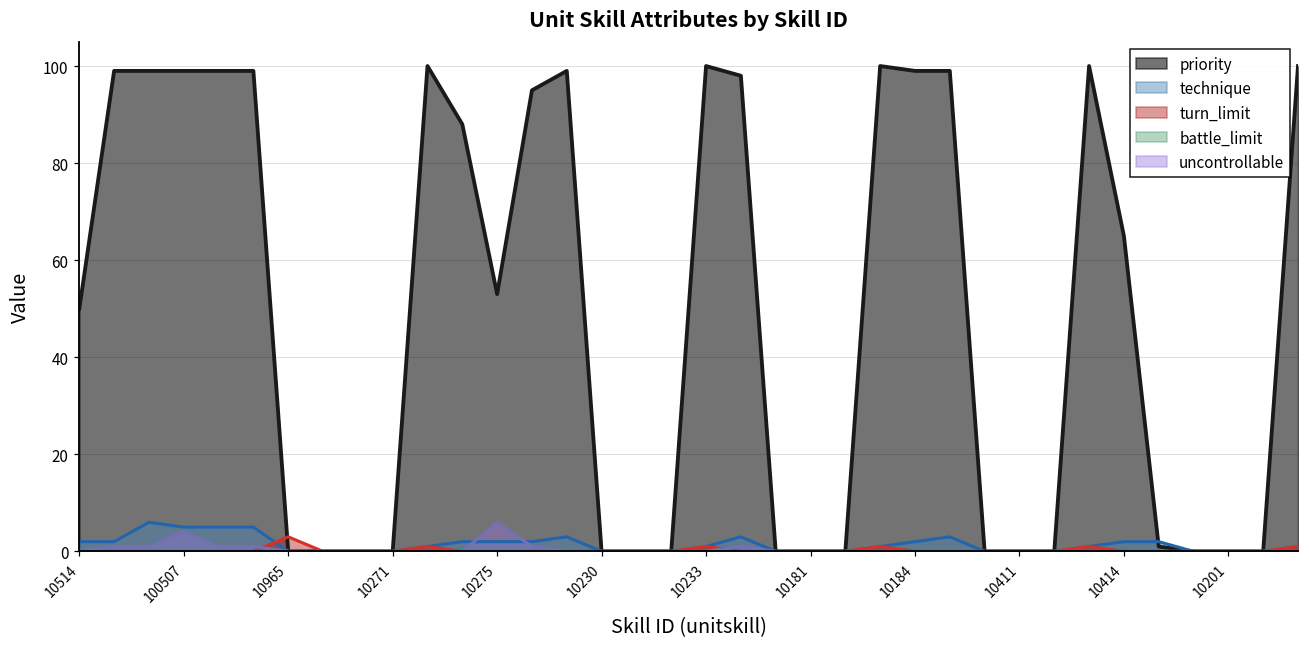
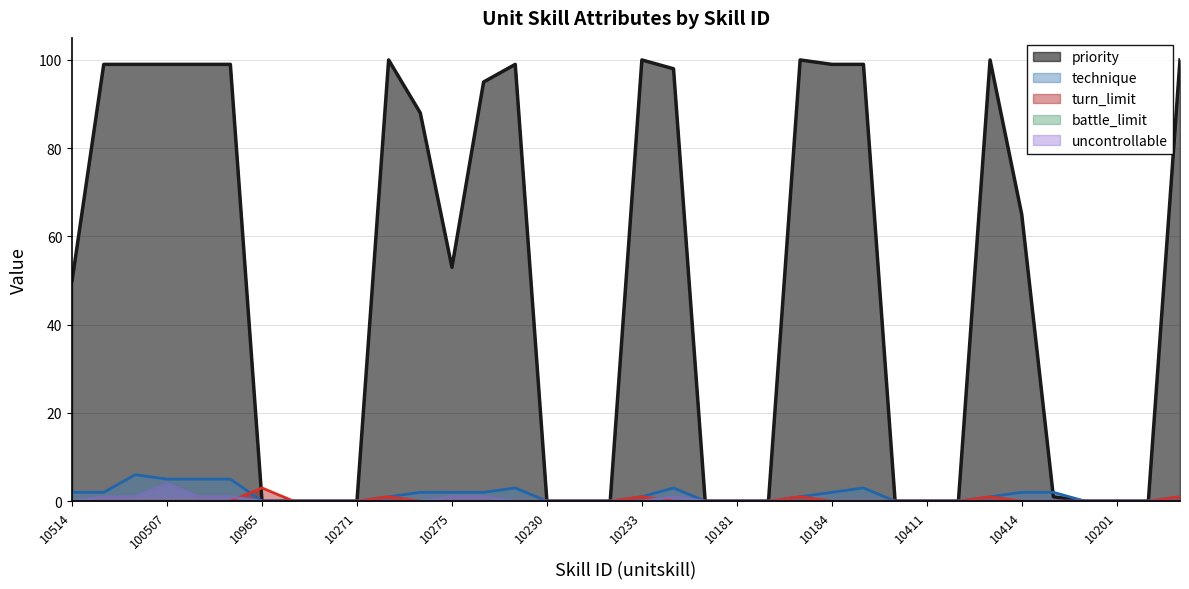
uncontrollable, 10275: 6 -> 1
